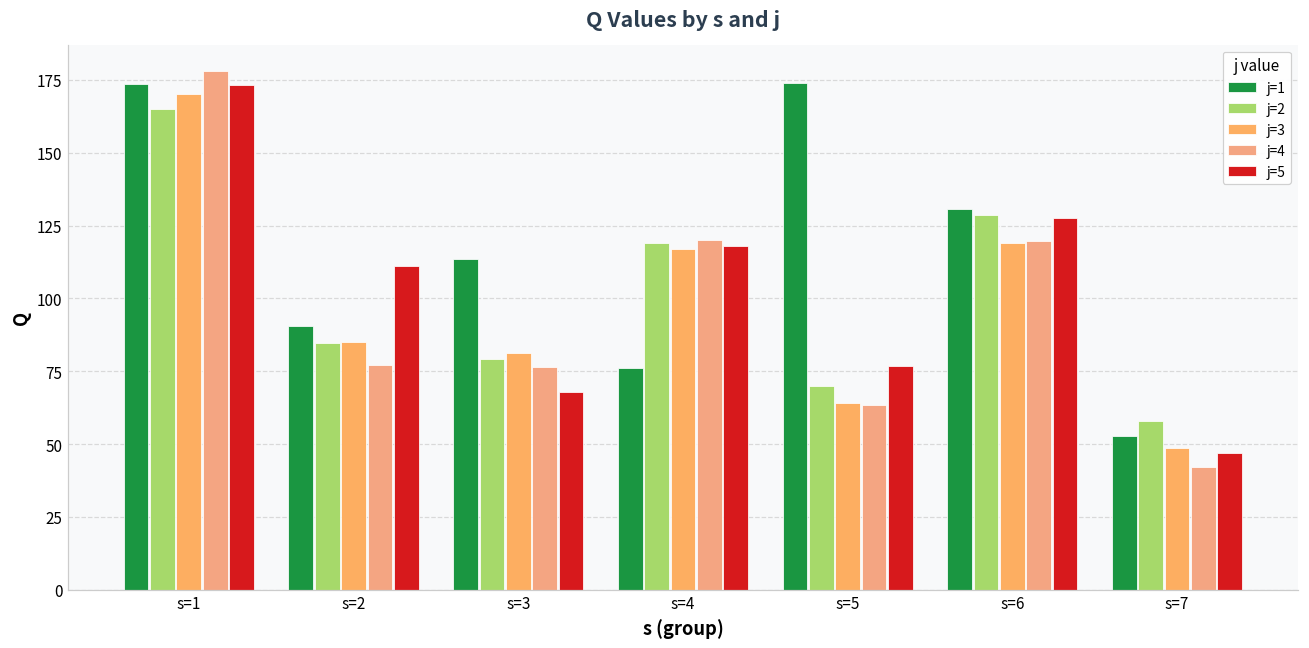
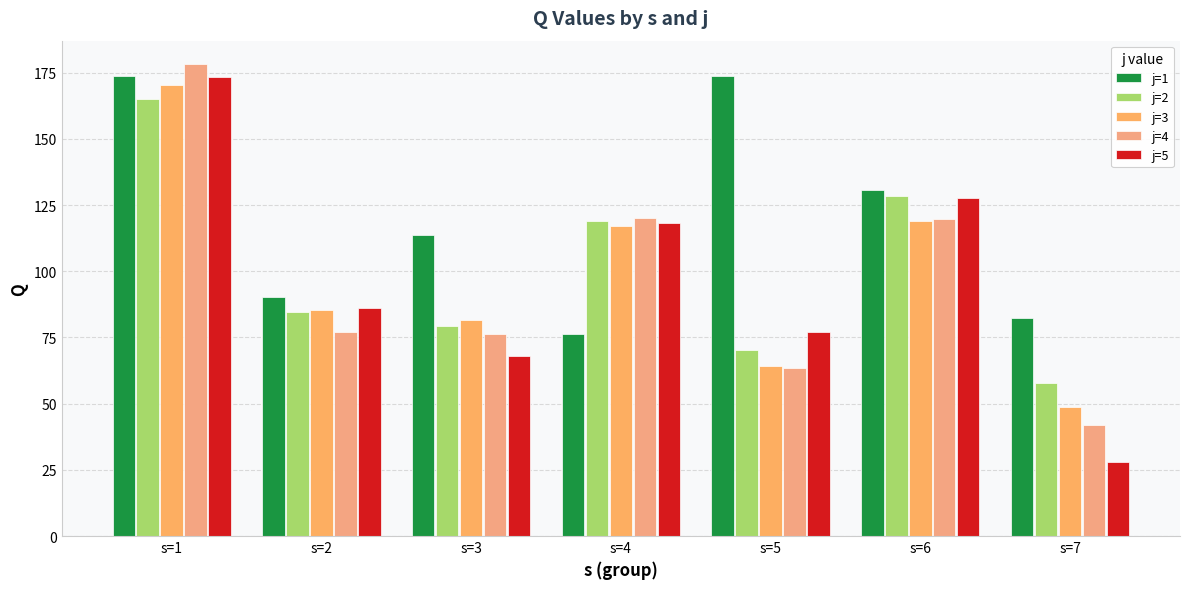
j=5, s=2: 111 -> 86
j=1, s=7: 53 -> 82
j=5, s=7: 47 -> 28
